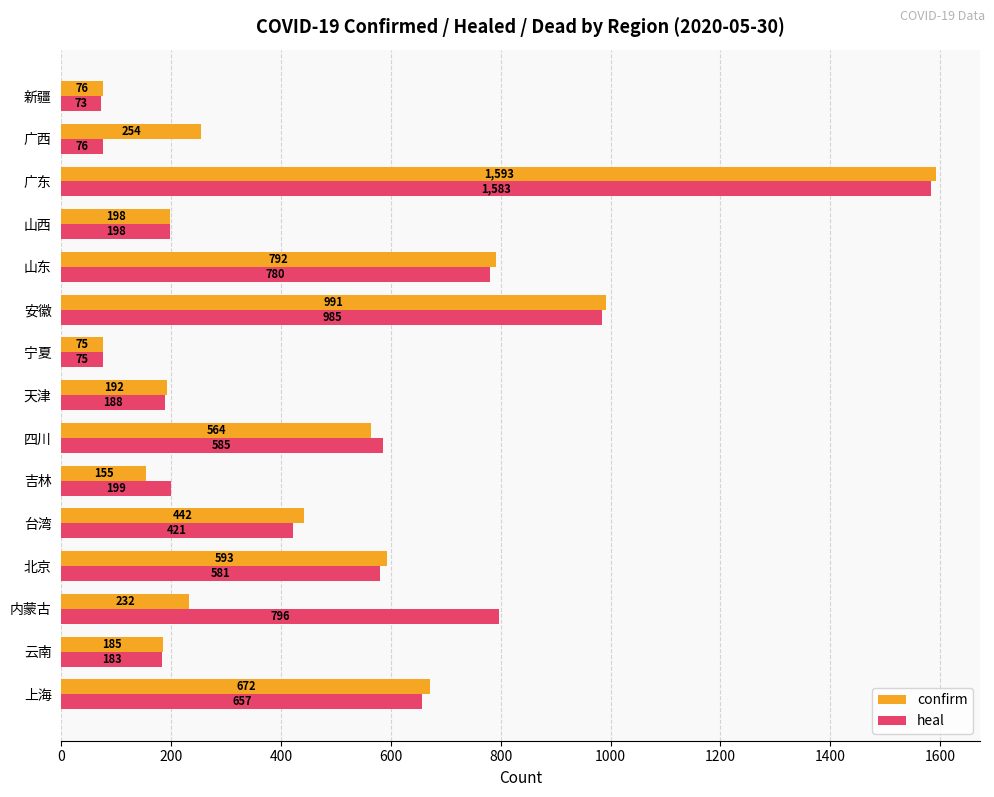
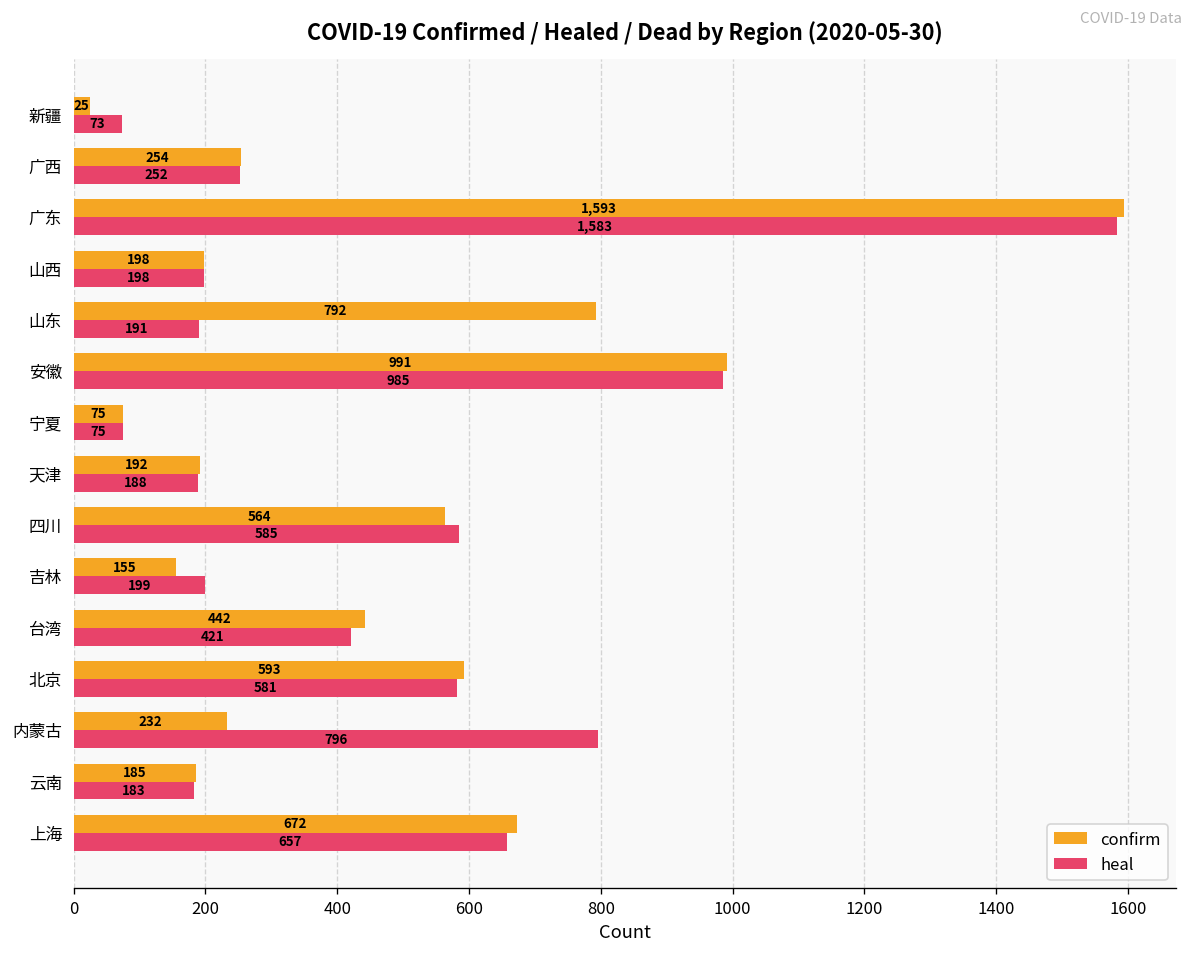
confirm, 新疆: 76 -> 25
heal, 广西: 76 -> 252
heal, 山东: 780 -> 191
